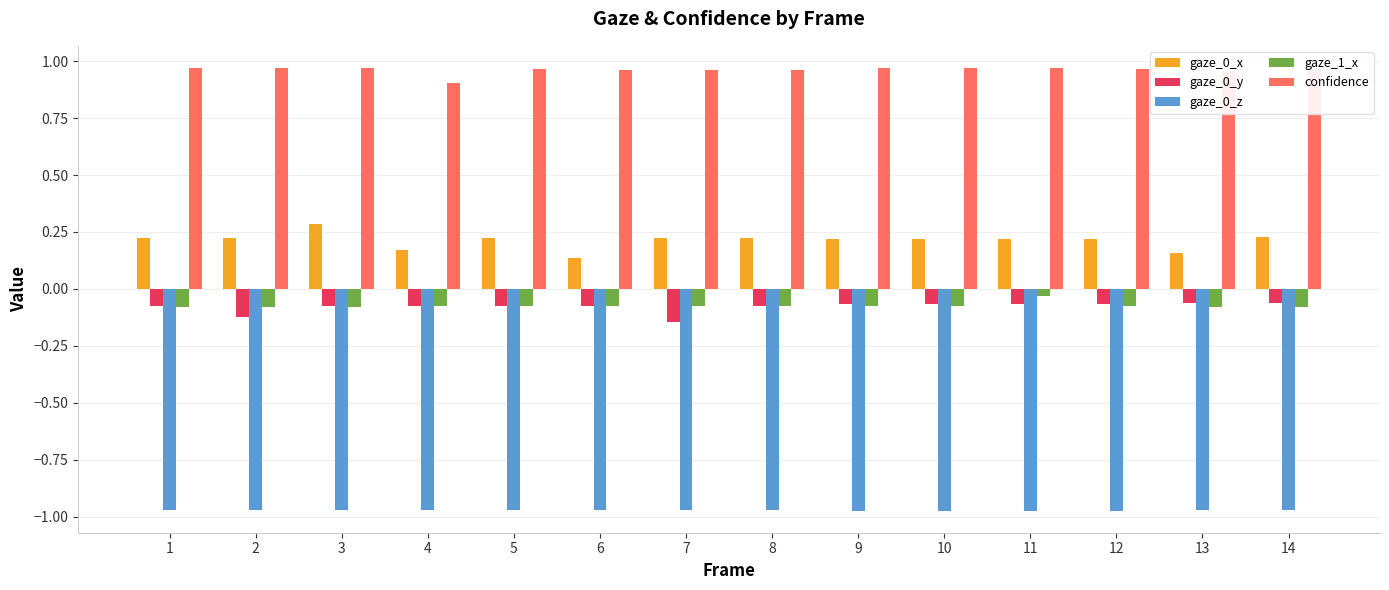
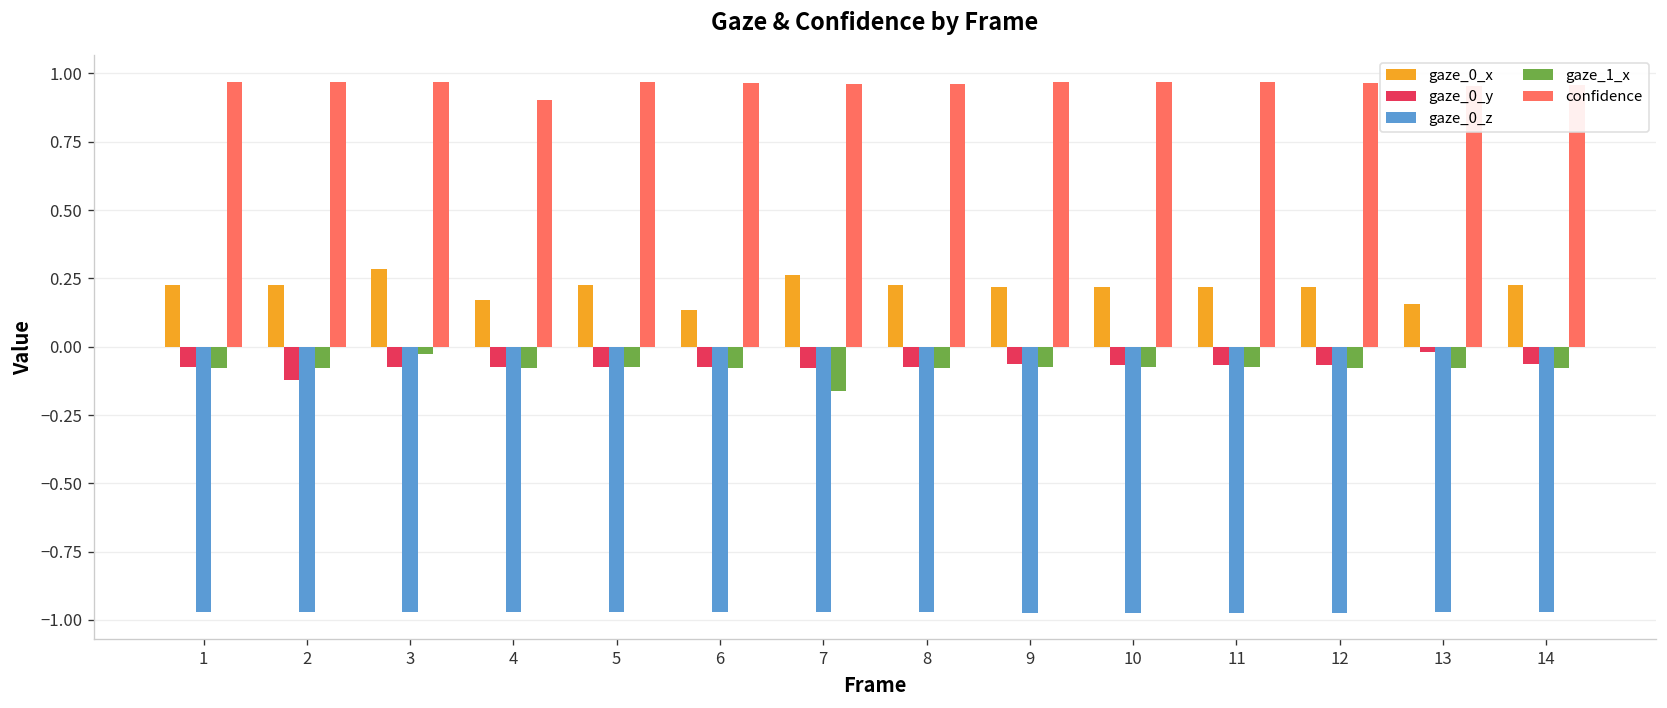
gaze_1_x, 3: -0.08 -> -0.03
gaze_0_x, 7: 0.22 -> 0.26
gaze_0_y, 7: -0.14 -> -0.08
gaze_1_x, 7: -0.08 -> -0.16
gaze_1_x, 11: -0.03 -> -0.08
gaze_0_y, 13: -0.06 -> -0.02
